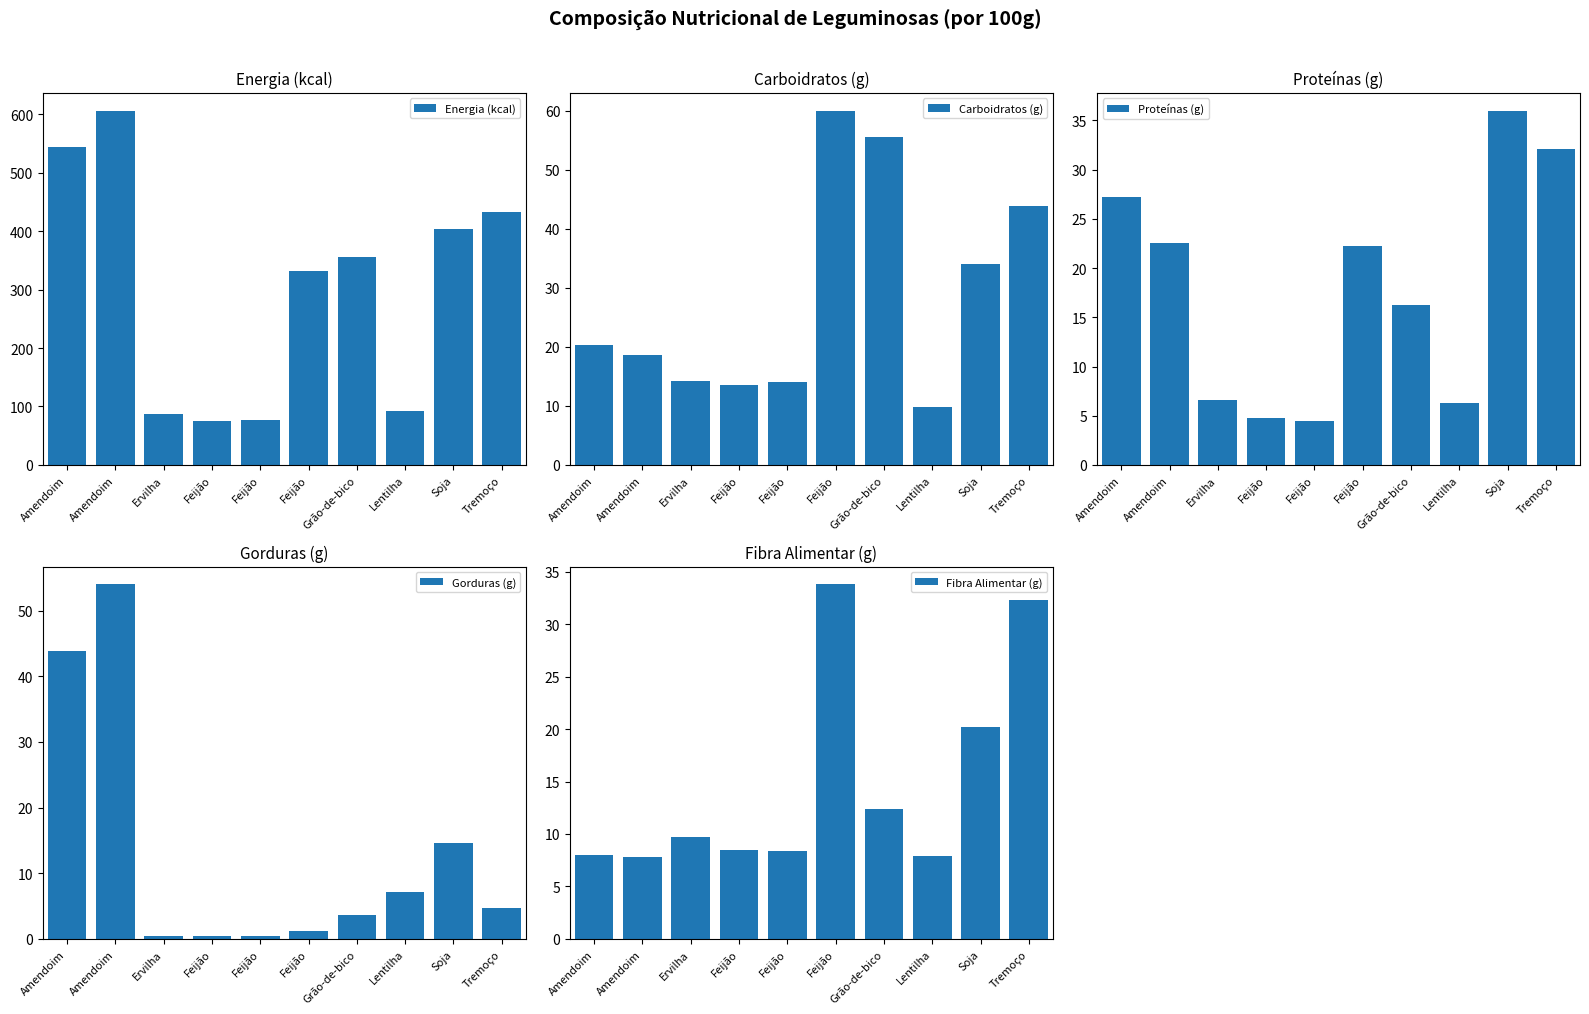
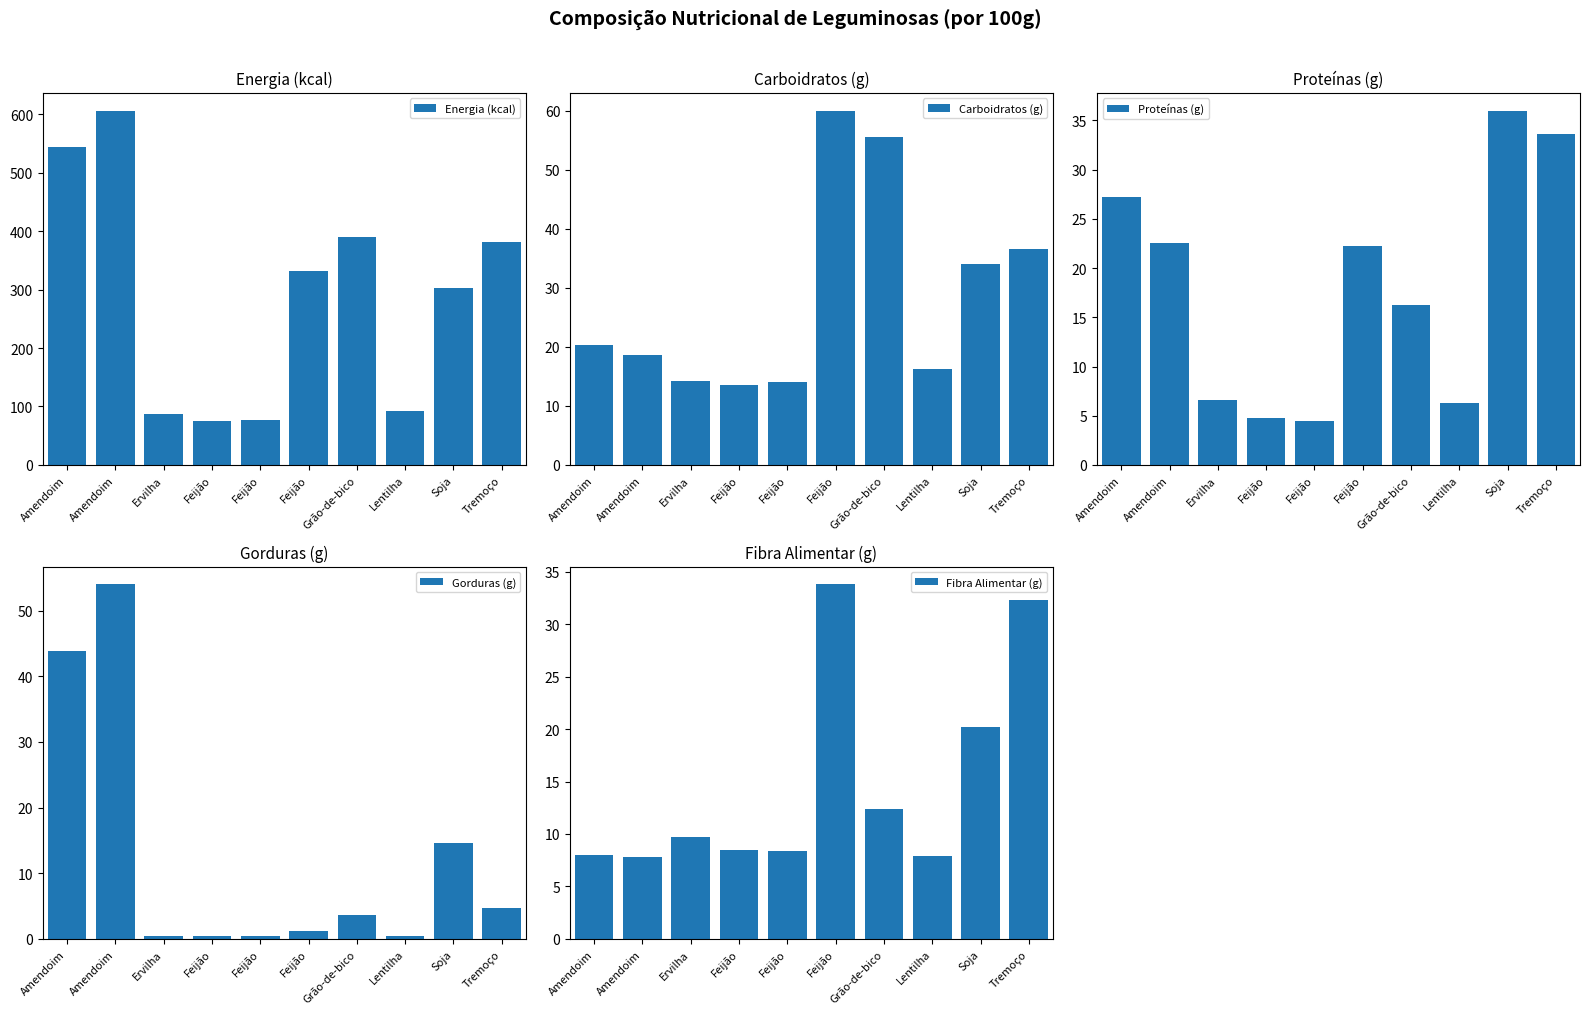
Energia (kcal), Grão-de-bico: 360 -> 390
Energia (kcal), Soja: 400 -> 300
Energia (kcal), Tremoço: 430 -> 380
Carboidratos (g), Lentilha: 10 -> 16
Carboidratos (g), Tremoço: 44 -> 37
Proteínas (g), Tremoço: 32 -> 34
Gorduras (g), Lentilha: 7 -> 1
